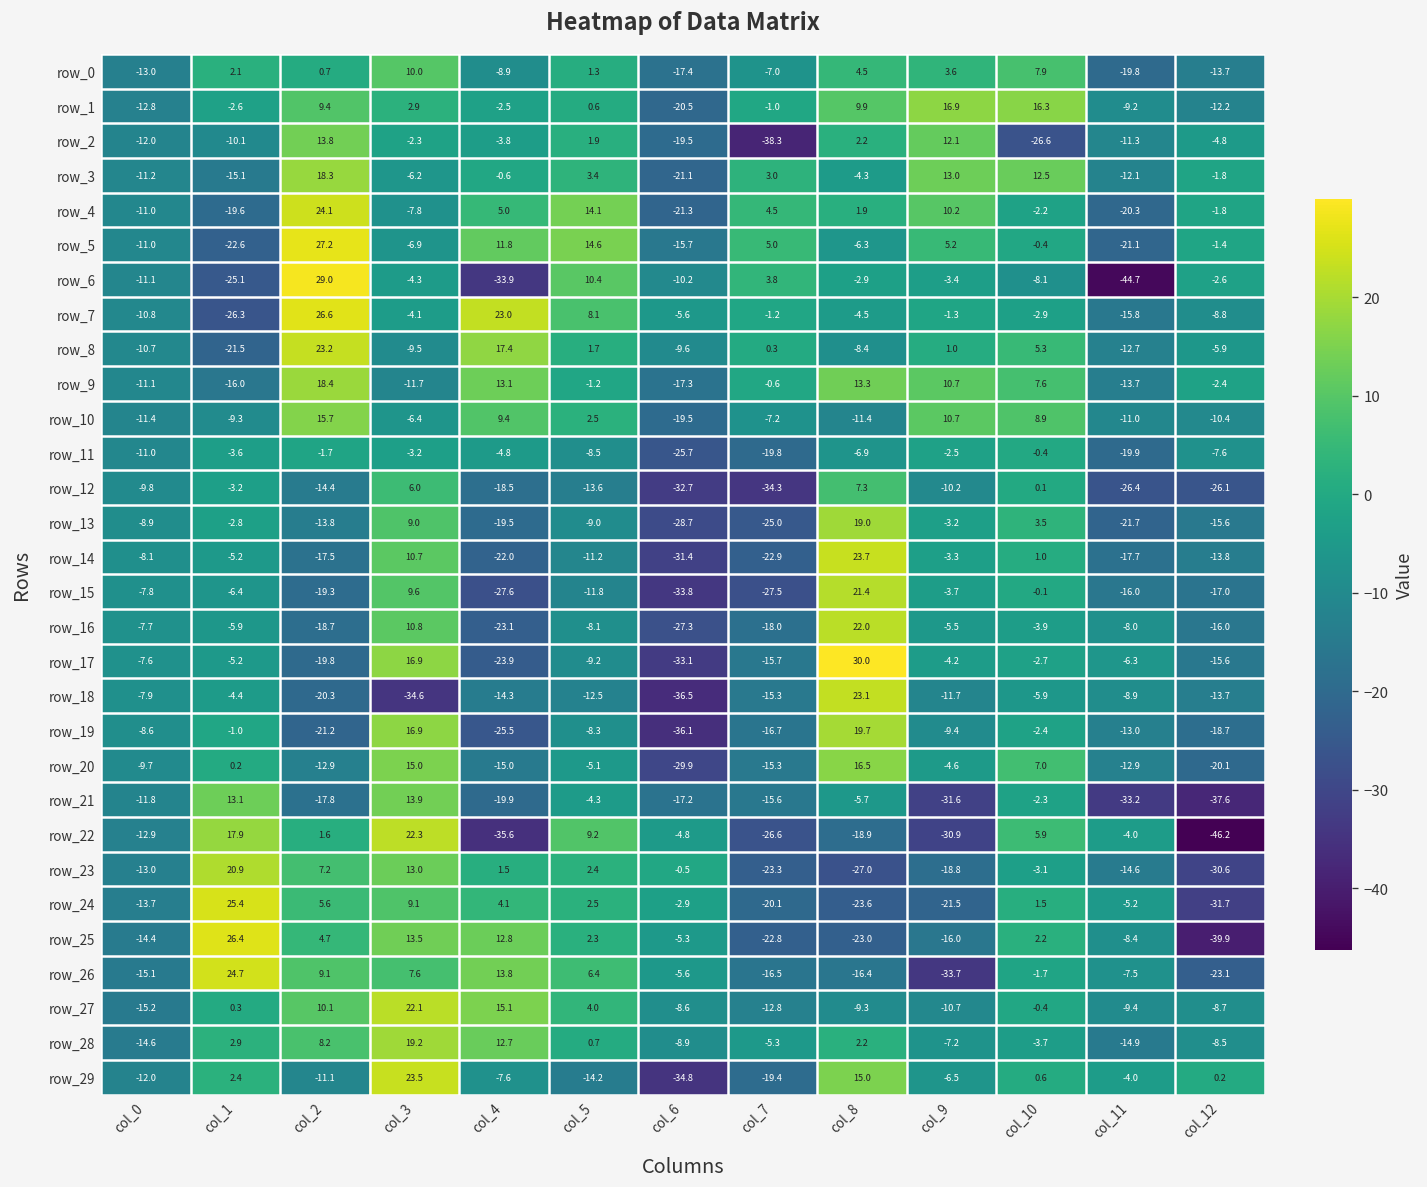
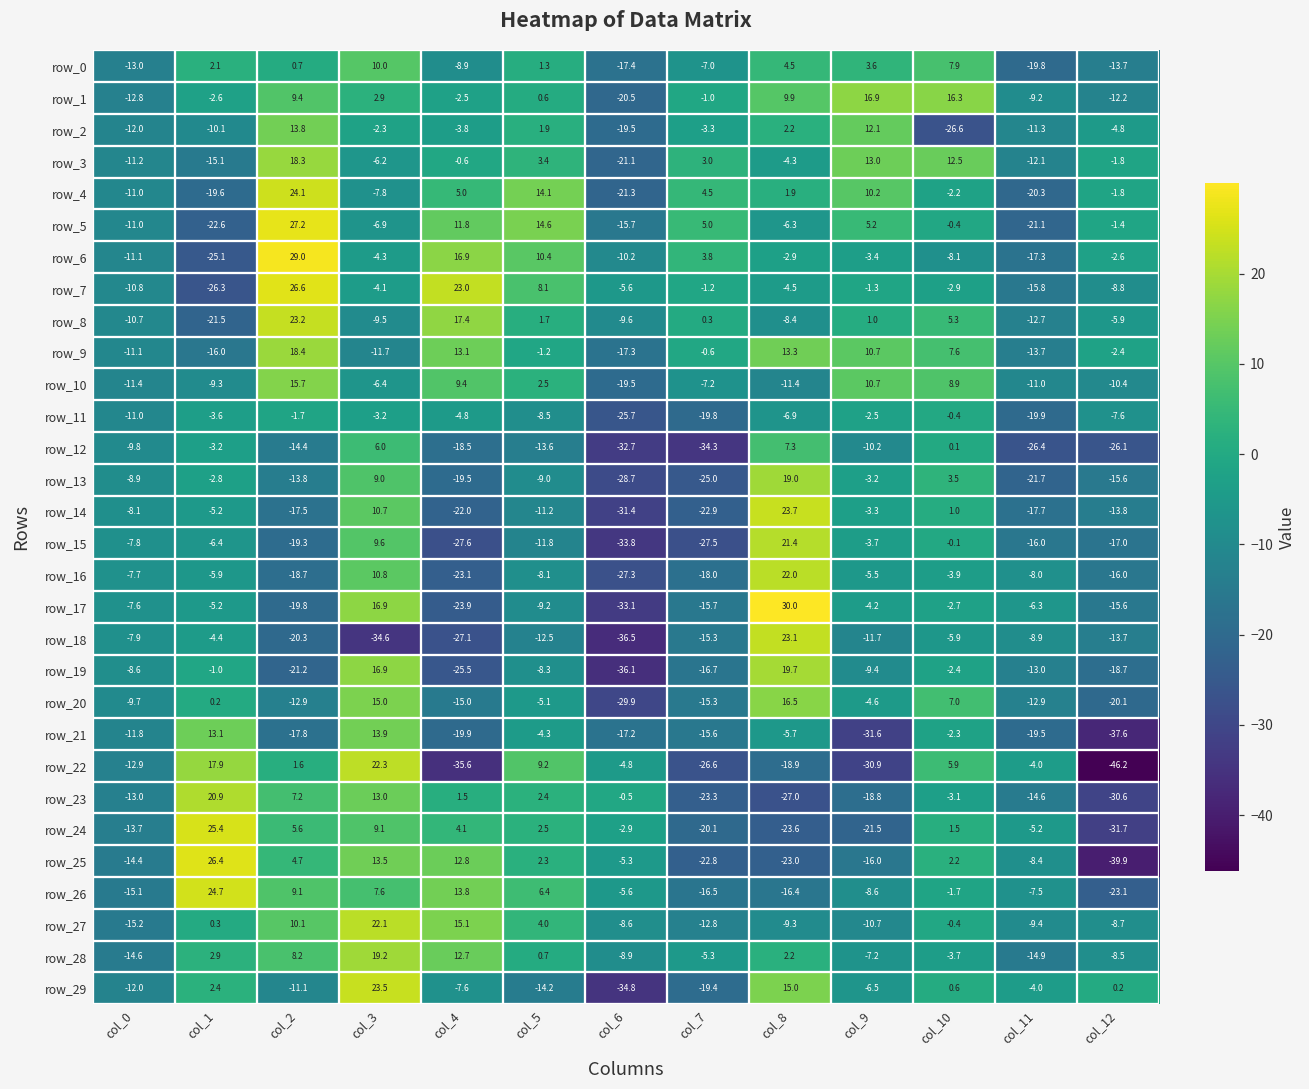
row_2, col_7: -38.3 -> -3.3
row_6, col_4: -33.9 -> 16.9
row_6, col_11: -44.7 -> -17.3
row_18, col_4: -14.3 -> -27.1
row_21, col_11: -33.2 -> -19.5
row_26, col_9: -33.7 -> -8.6
